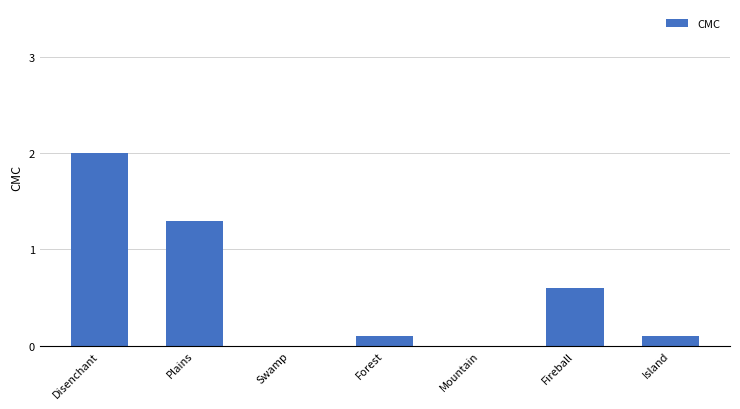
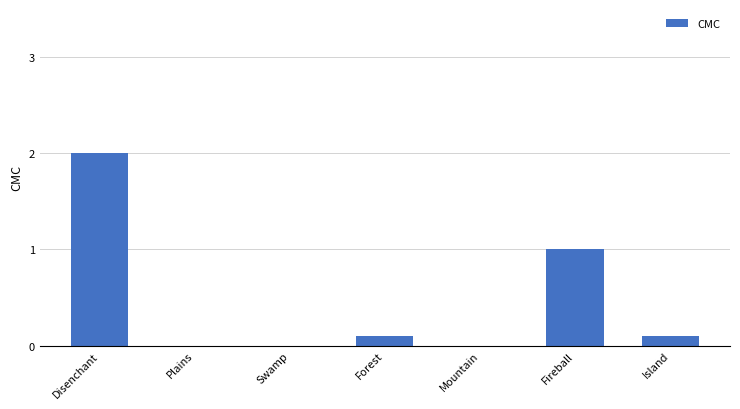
Plains: 1.3 -> 0.0
Fireball: 0.6 -> 1.0
